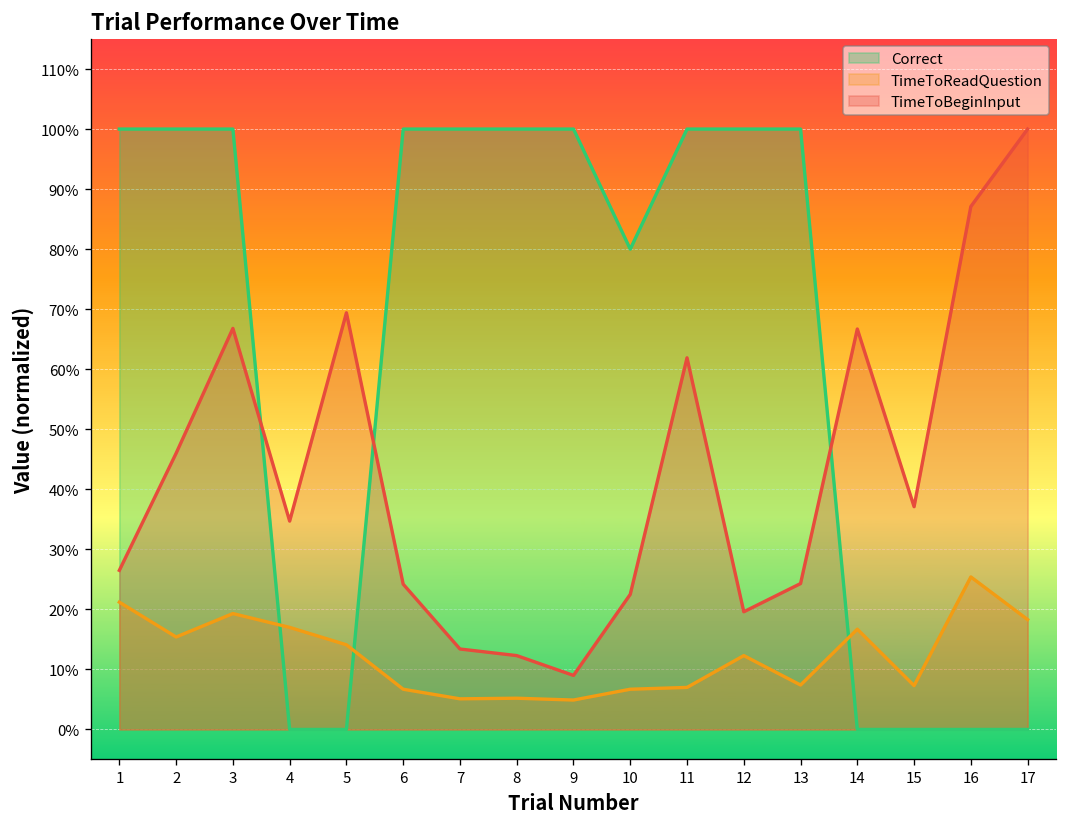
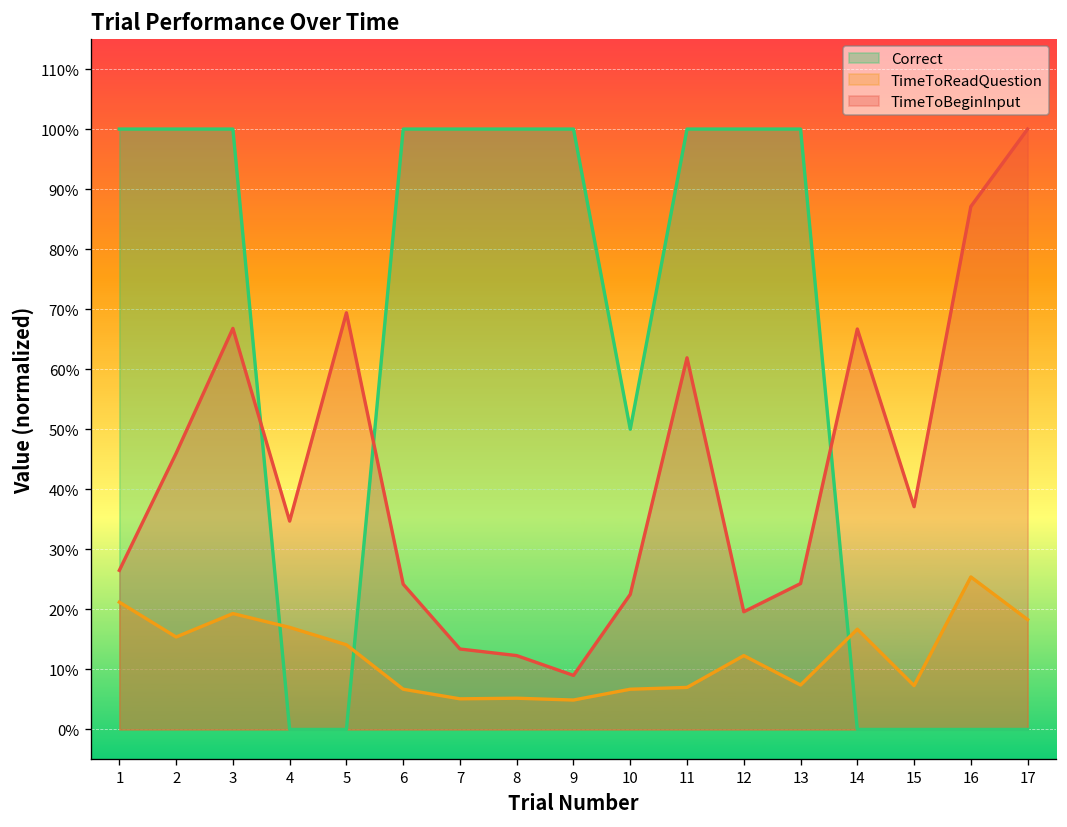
Correct, 10: 80% -> 50%
